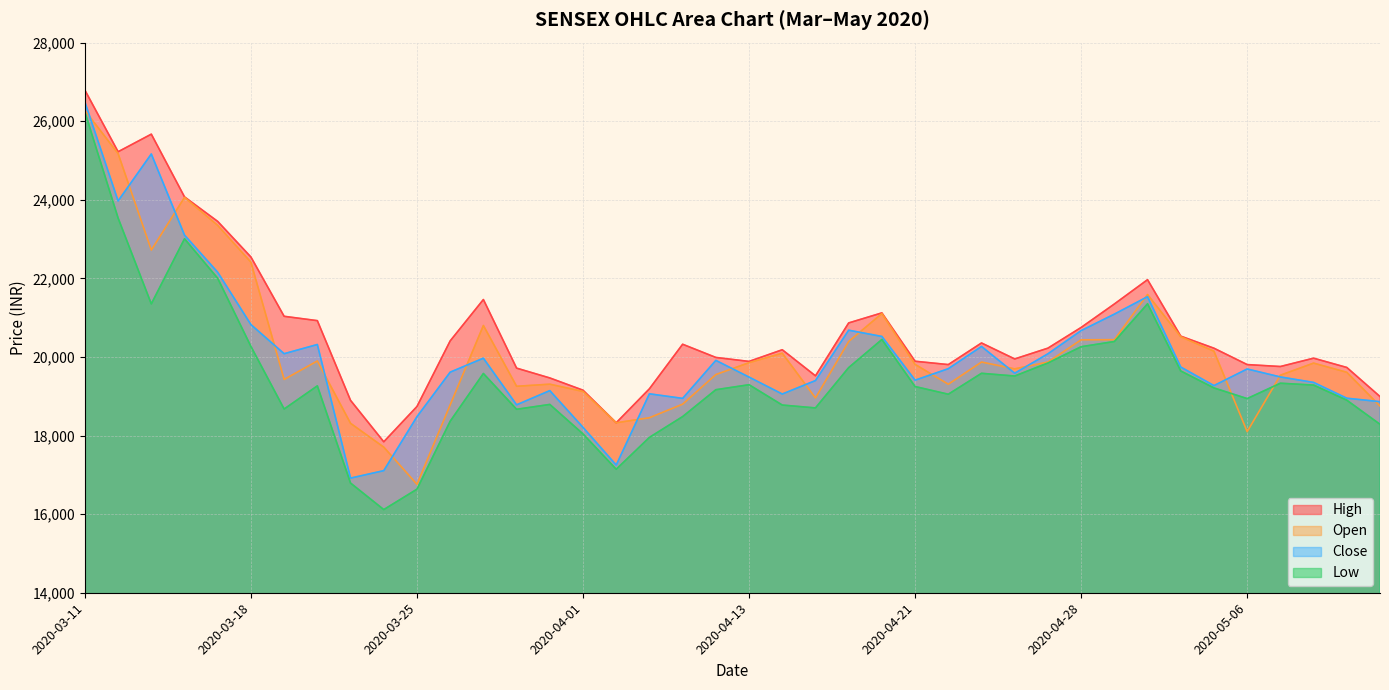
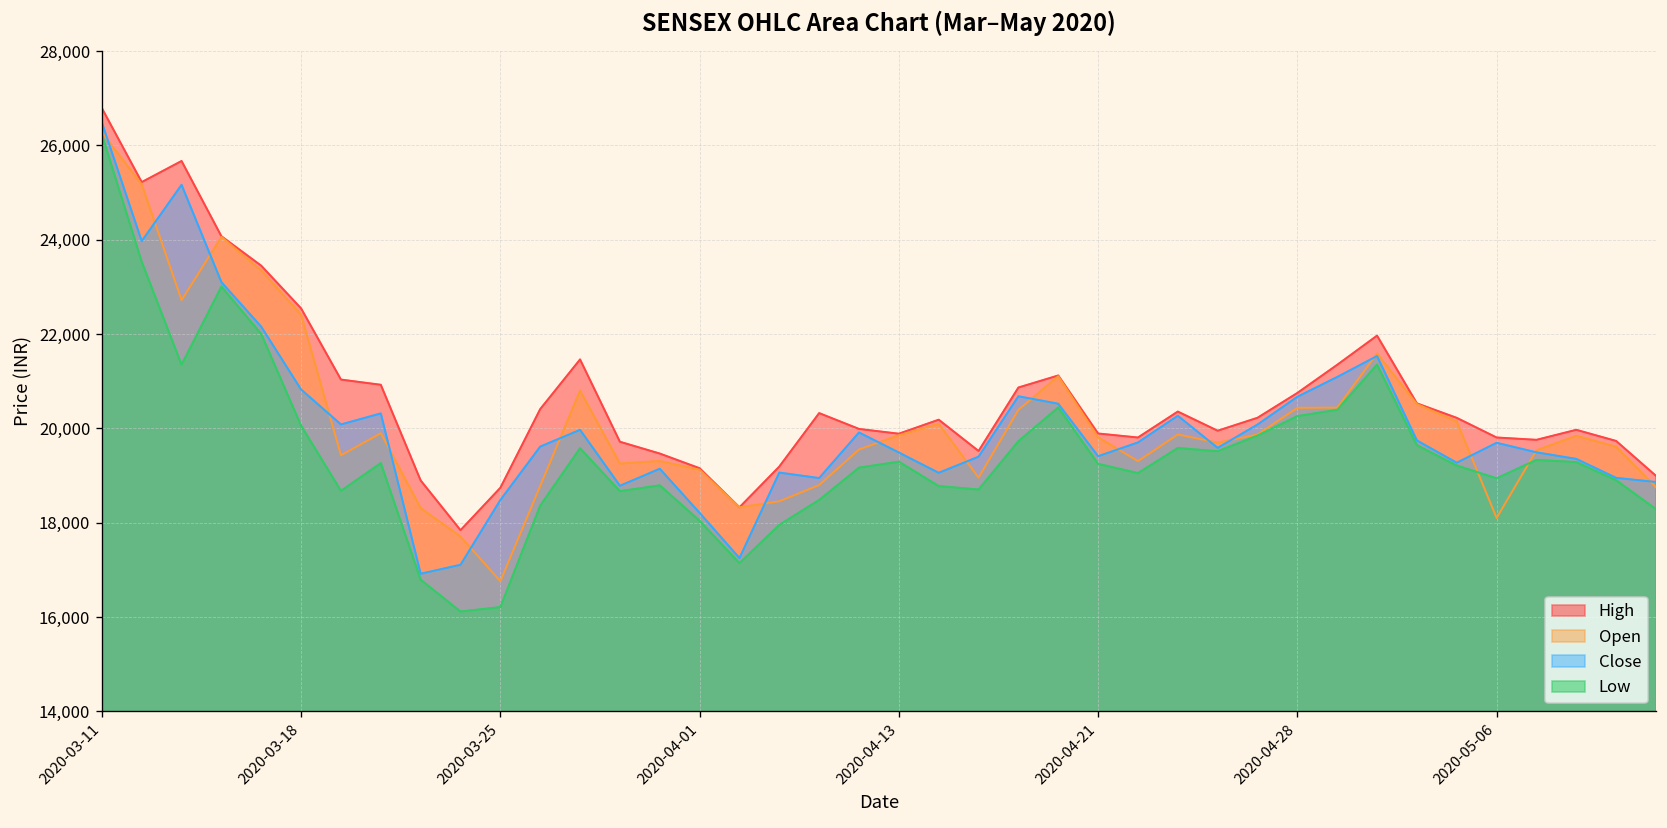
Low, 2020-03-18: 20,300 -> 20,100
Low, 2020-03-25: 16,600 -> 16,200
